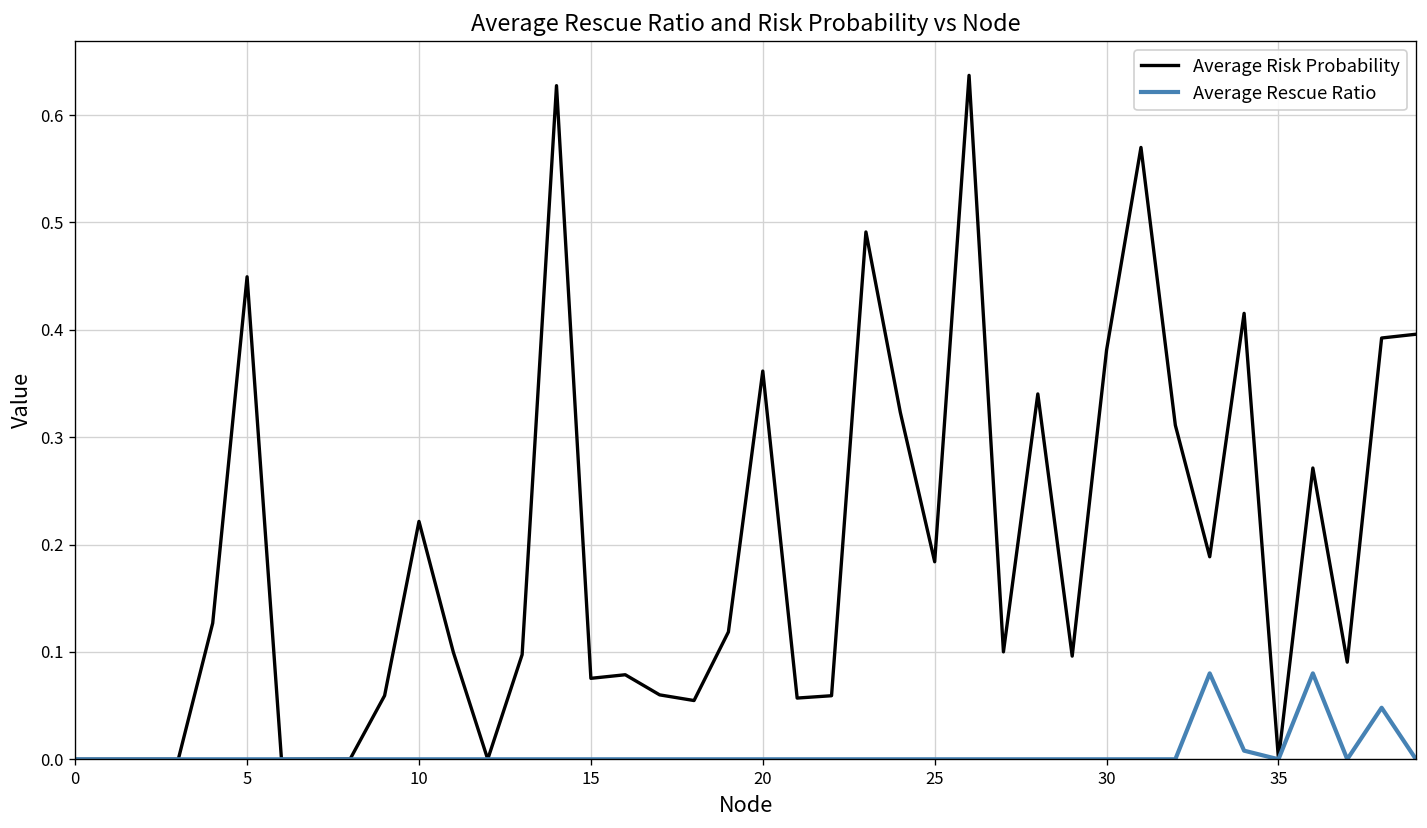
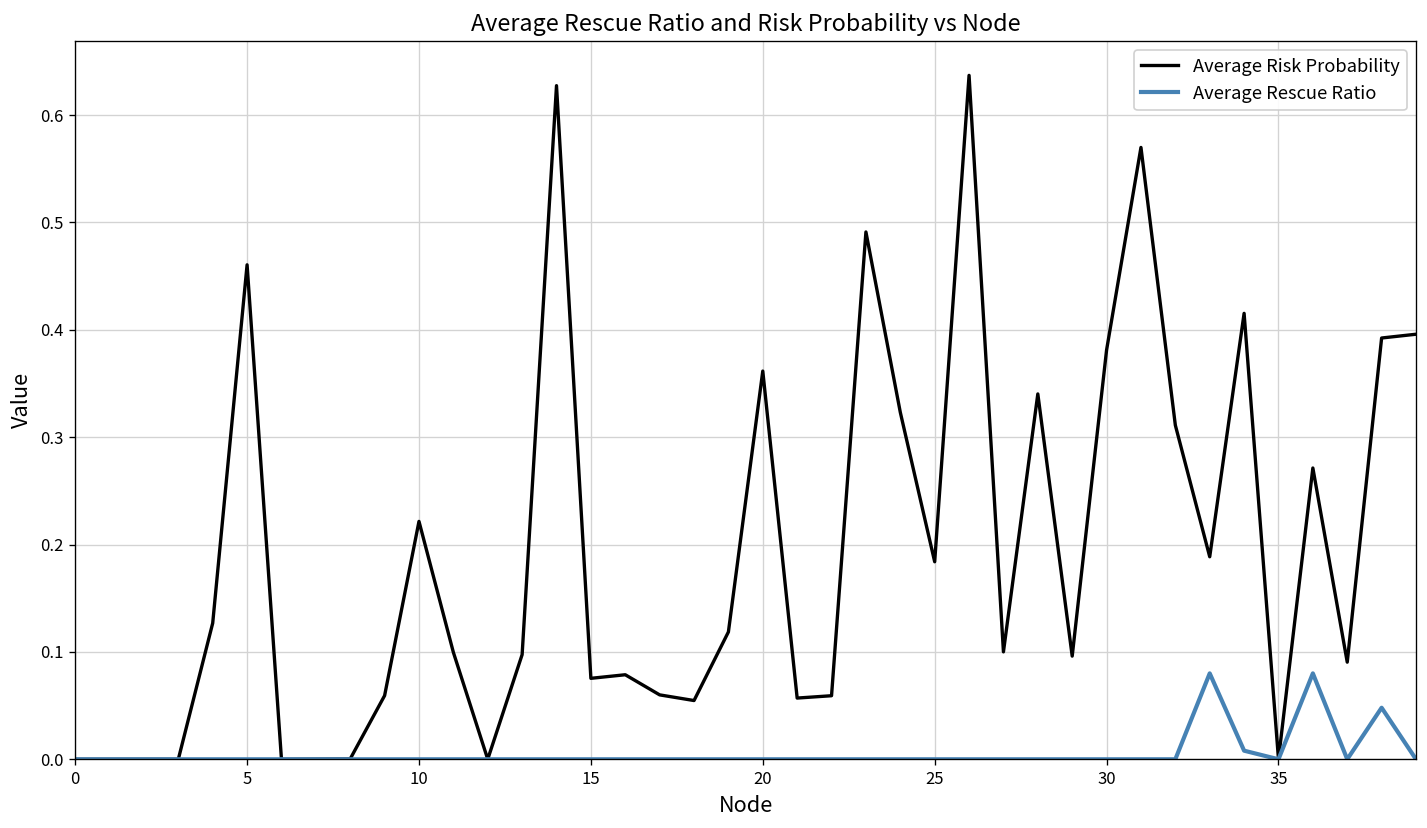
Average Risk Probability, 5: 0.45 -> 0.46
